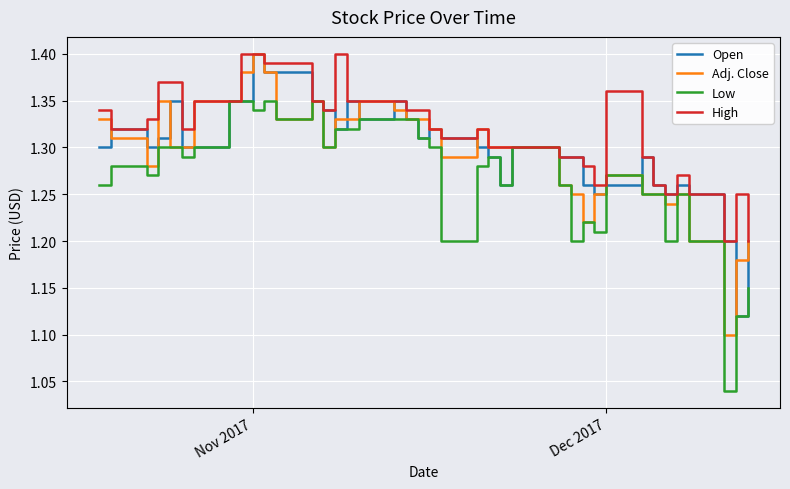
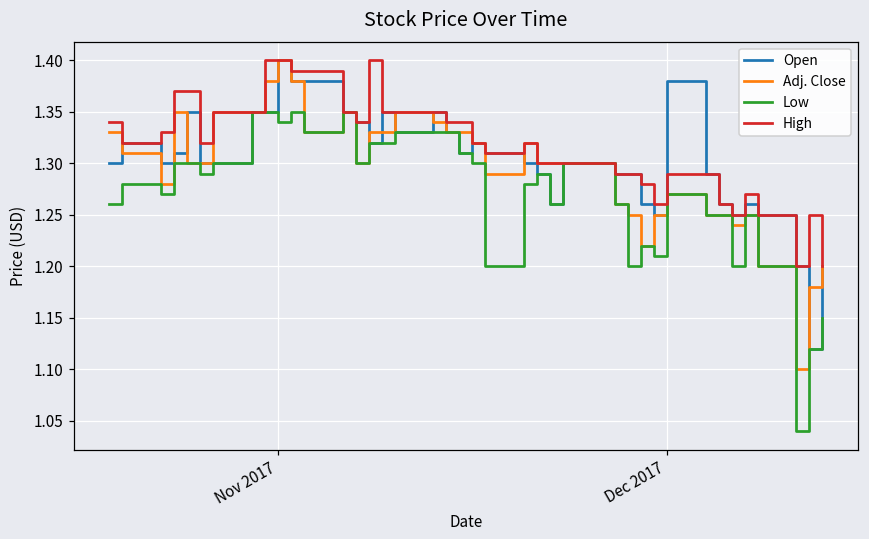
Open, Dec 2017: 1.26 -> 1.38
High, Dec 2017: 1.36 -> 1.29
